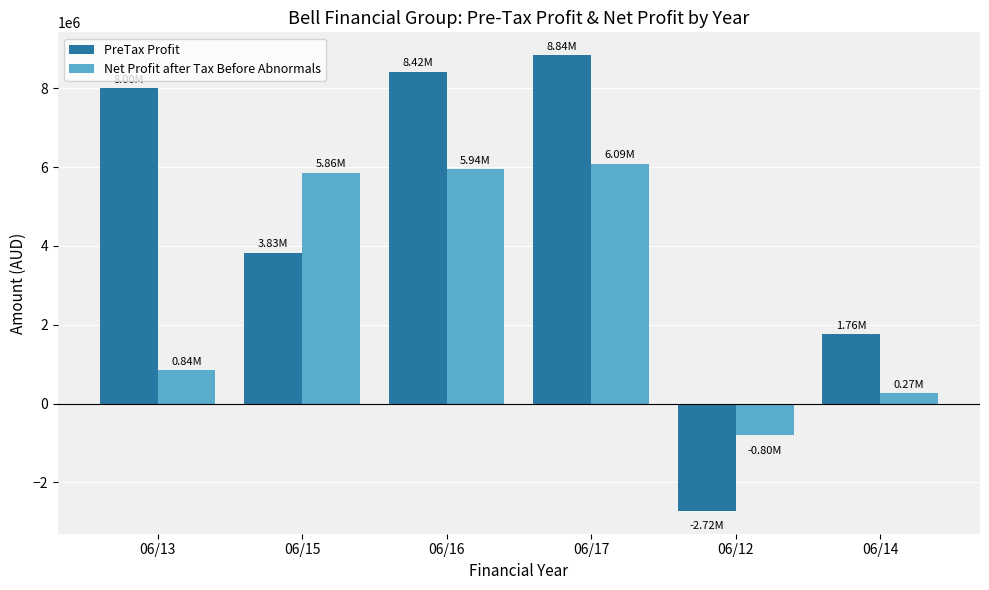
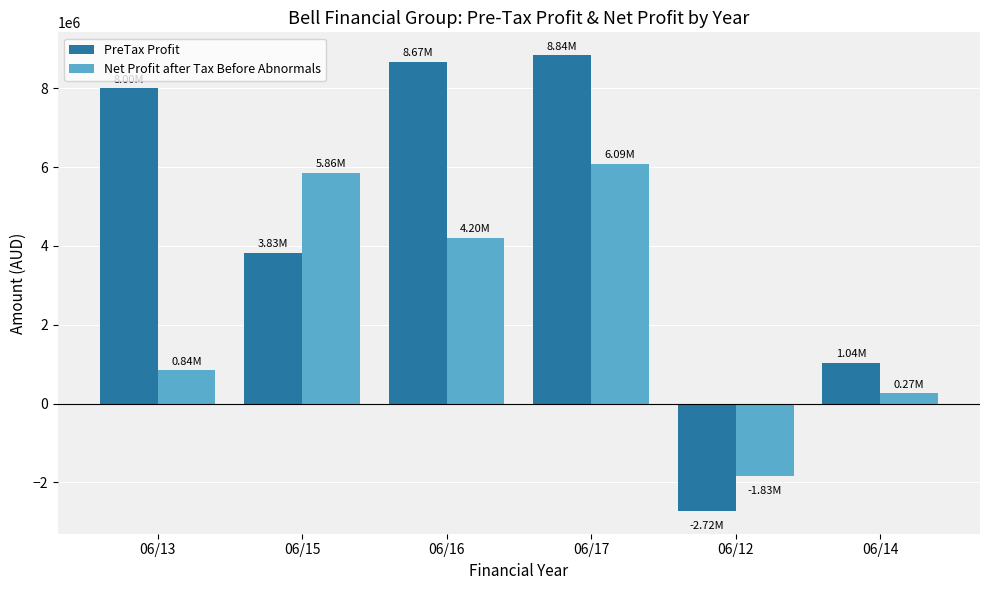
PreTax Profit, 06/16: 8.42M -> 8.67M
Net Profit after Tax Before Abnormals, 06/16: 5.94M -> 4.20M
Net Profit after Tax Before Abnormals, 06/12: -0.80M -> -1.83M
PreTax Profit, 06/14: 1.76M -> 1.04M
